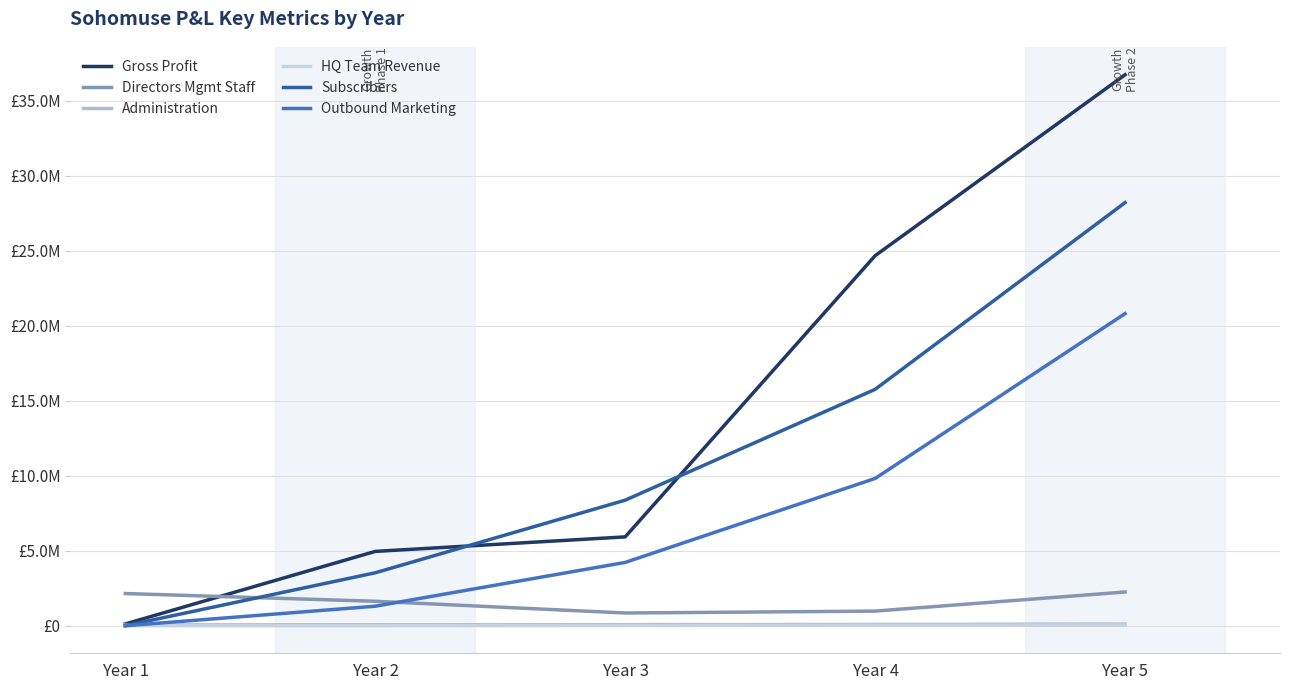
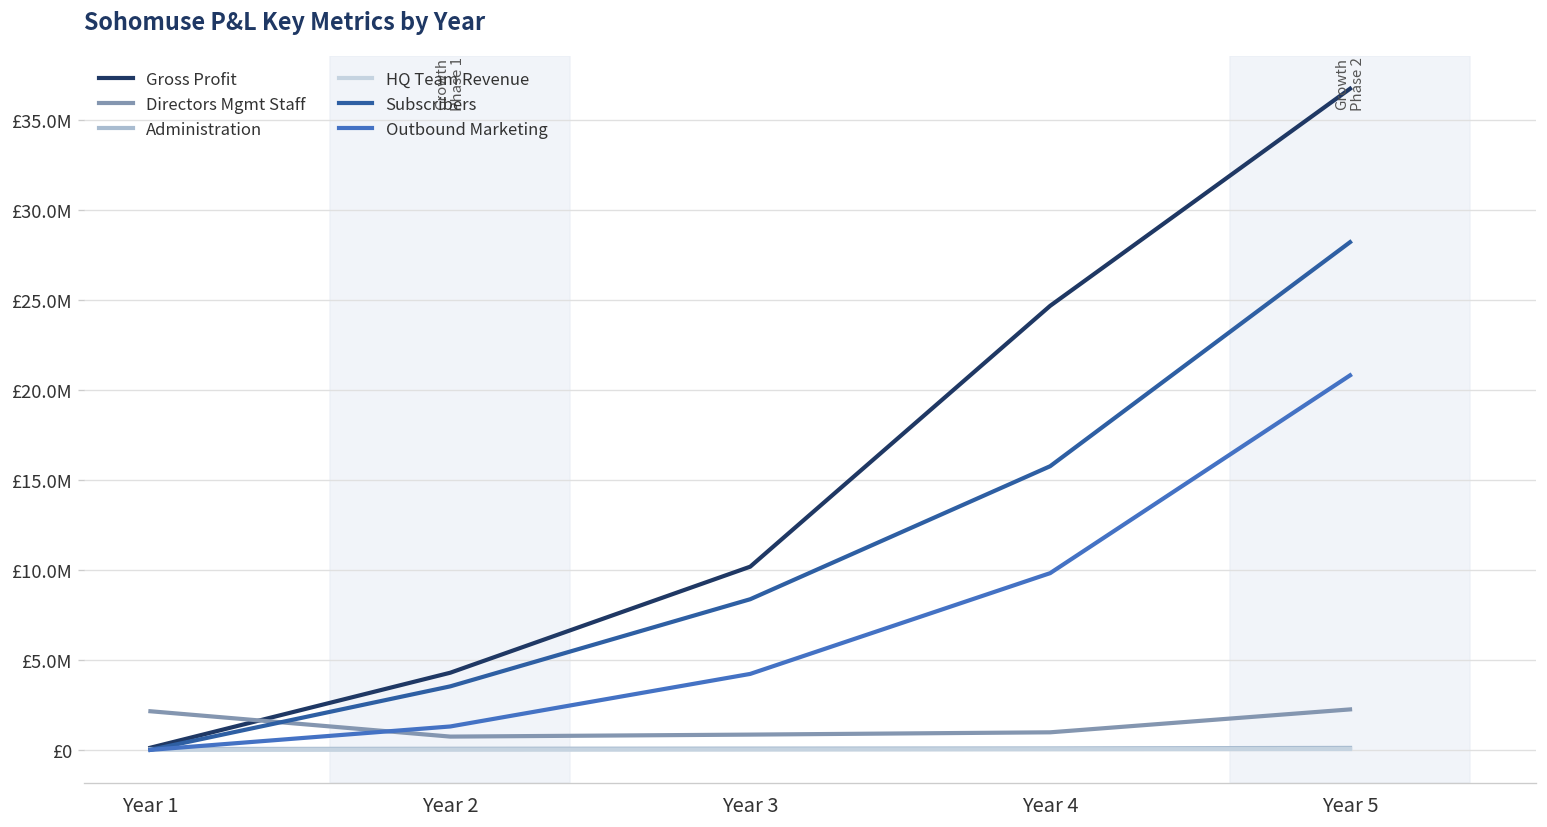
Gross Profit, Year 2: £5000000 -> £4300000
Directors Mgmt Staff, Year 2: £1600000 -> £700000
Gross Profit, Year 3: £5900000 -> £10200000
